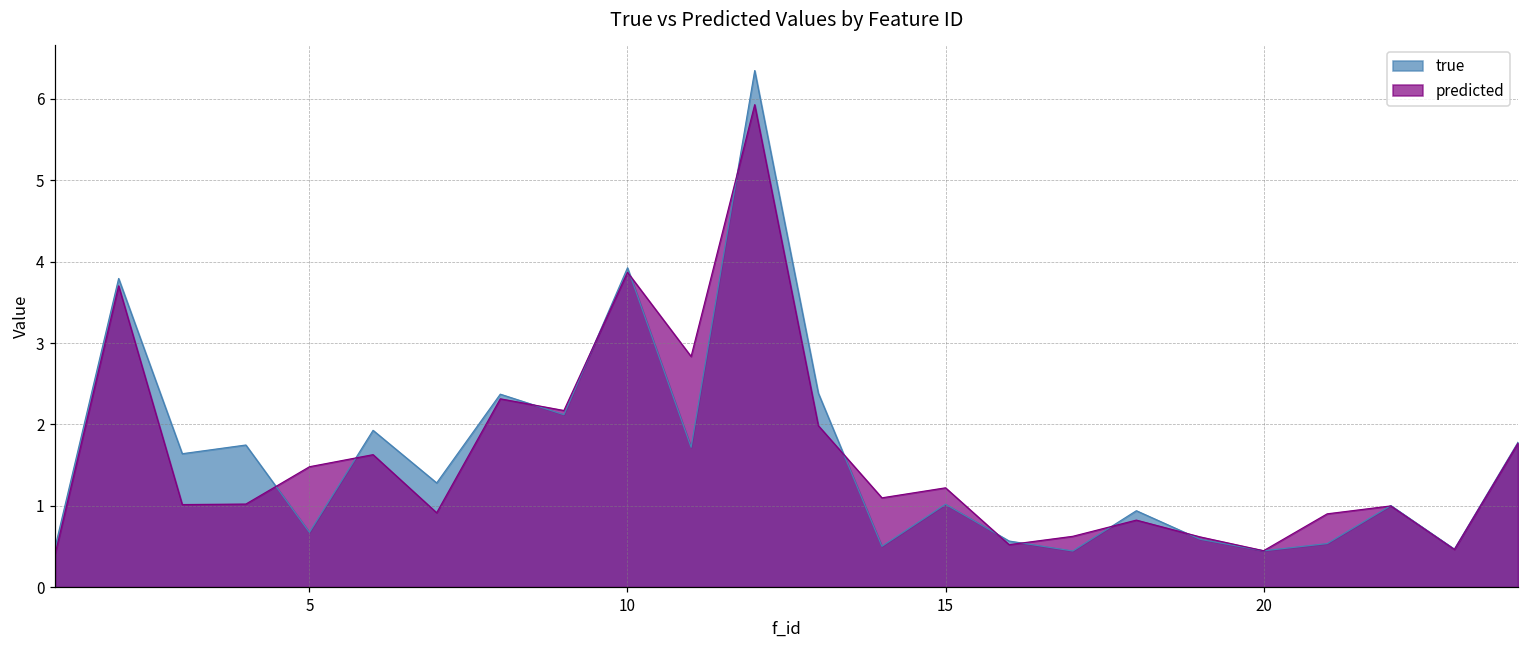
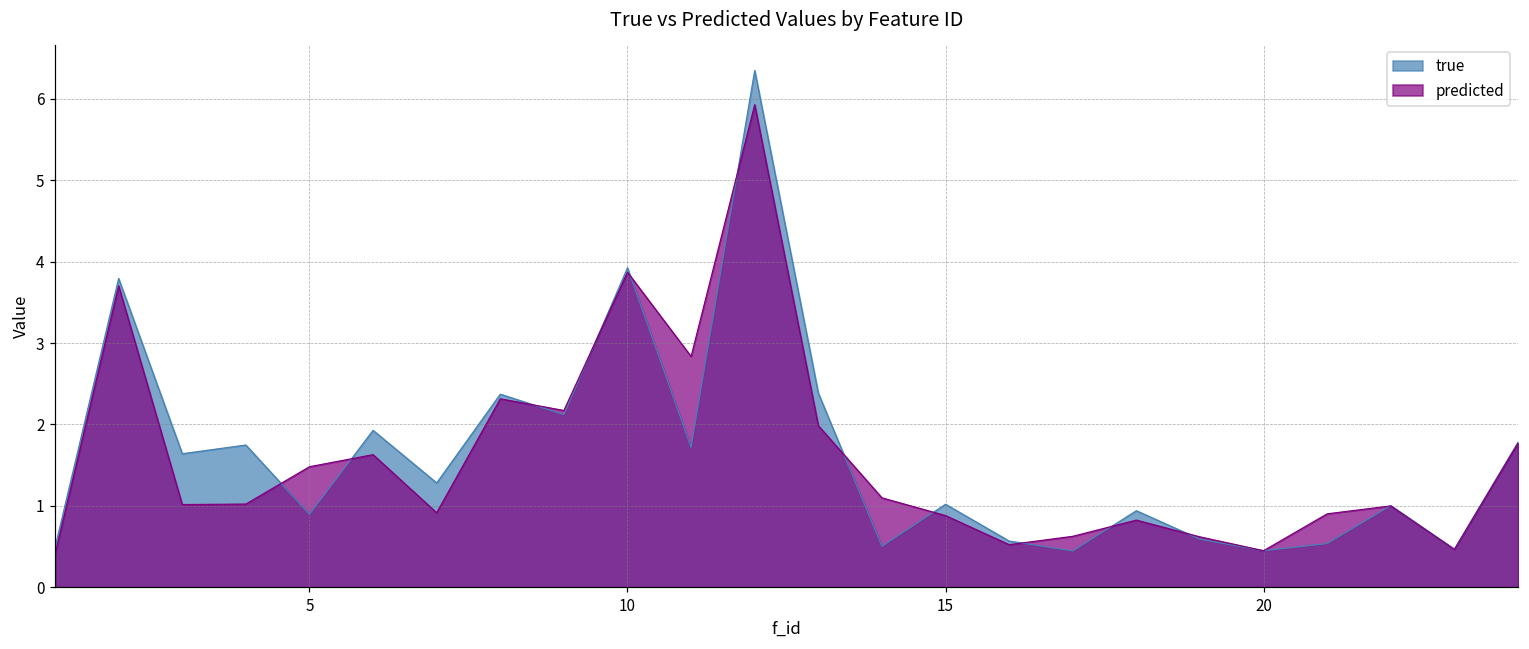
true, 5: 0.7 -> 0.9
predicted, 15: 1.2 -> 0.9
